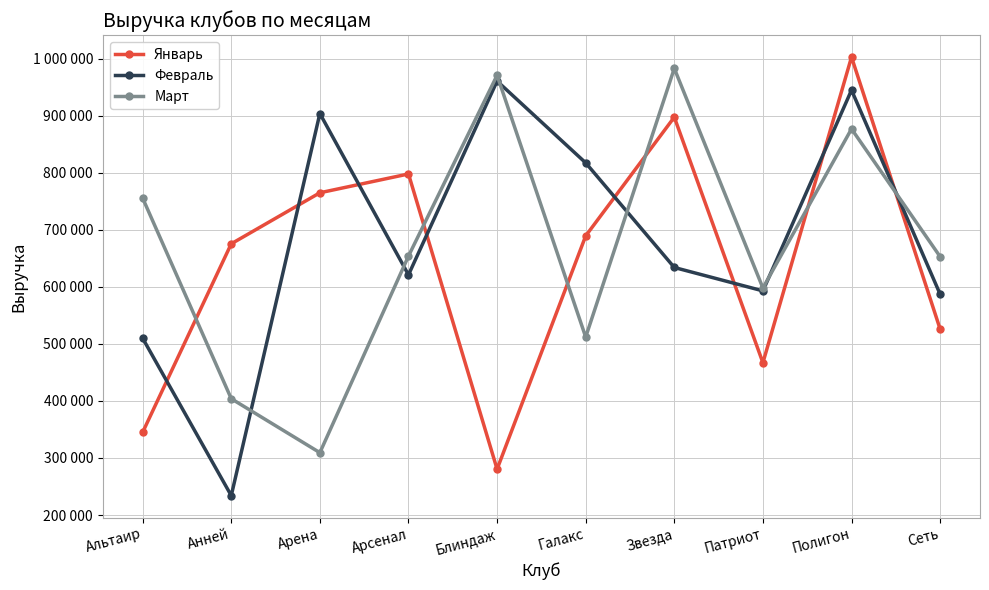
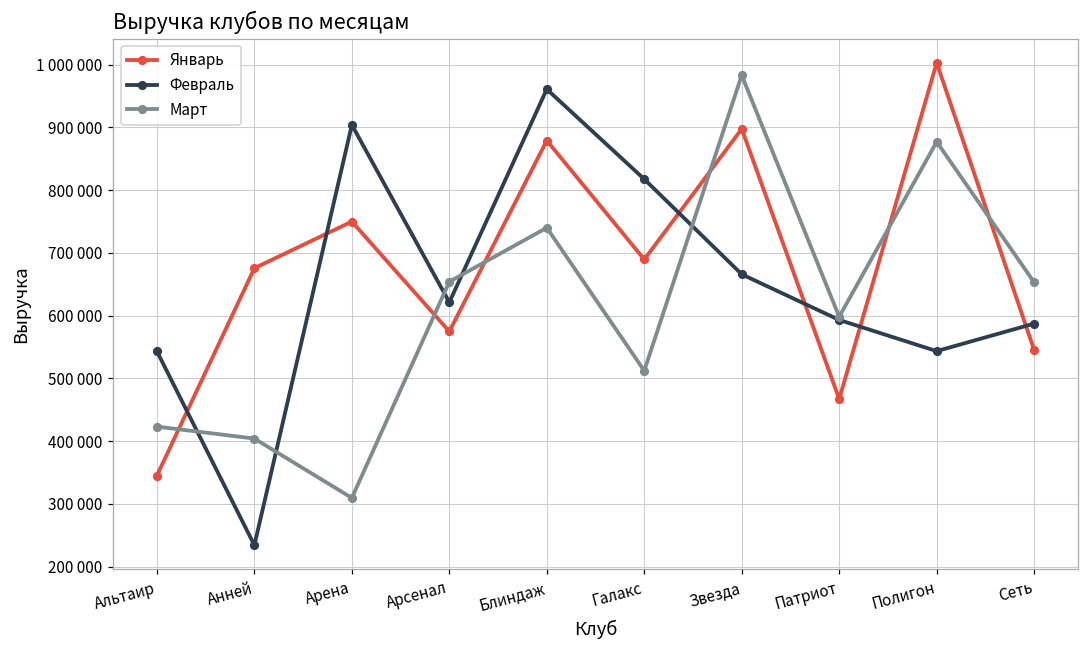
Февраль, Альтаир: 510000 -> 540000
Март, Альтаир: 760000 -> 420000
Январь, Арена: 770000 -> 750000
Январь, Арсенал: 800000 -> 570000
Январь, Блиндаж: 280000 -> 880000
Март, Блиндаж: 970000 -> 740000
Февраль, Звезда: 630000 -> 670000
Февраль, Полигон: 950000 -> 540000
Январь, Сеть: 530000 -> 550000
